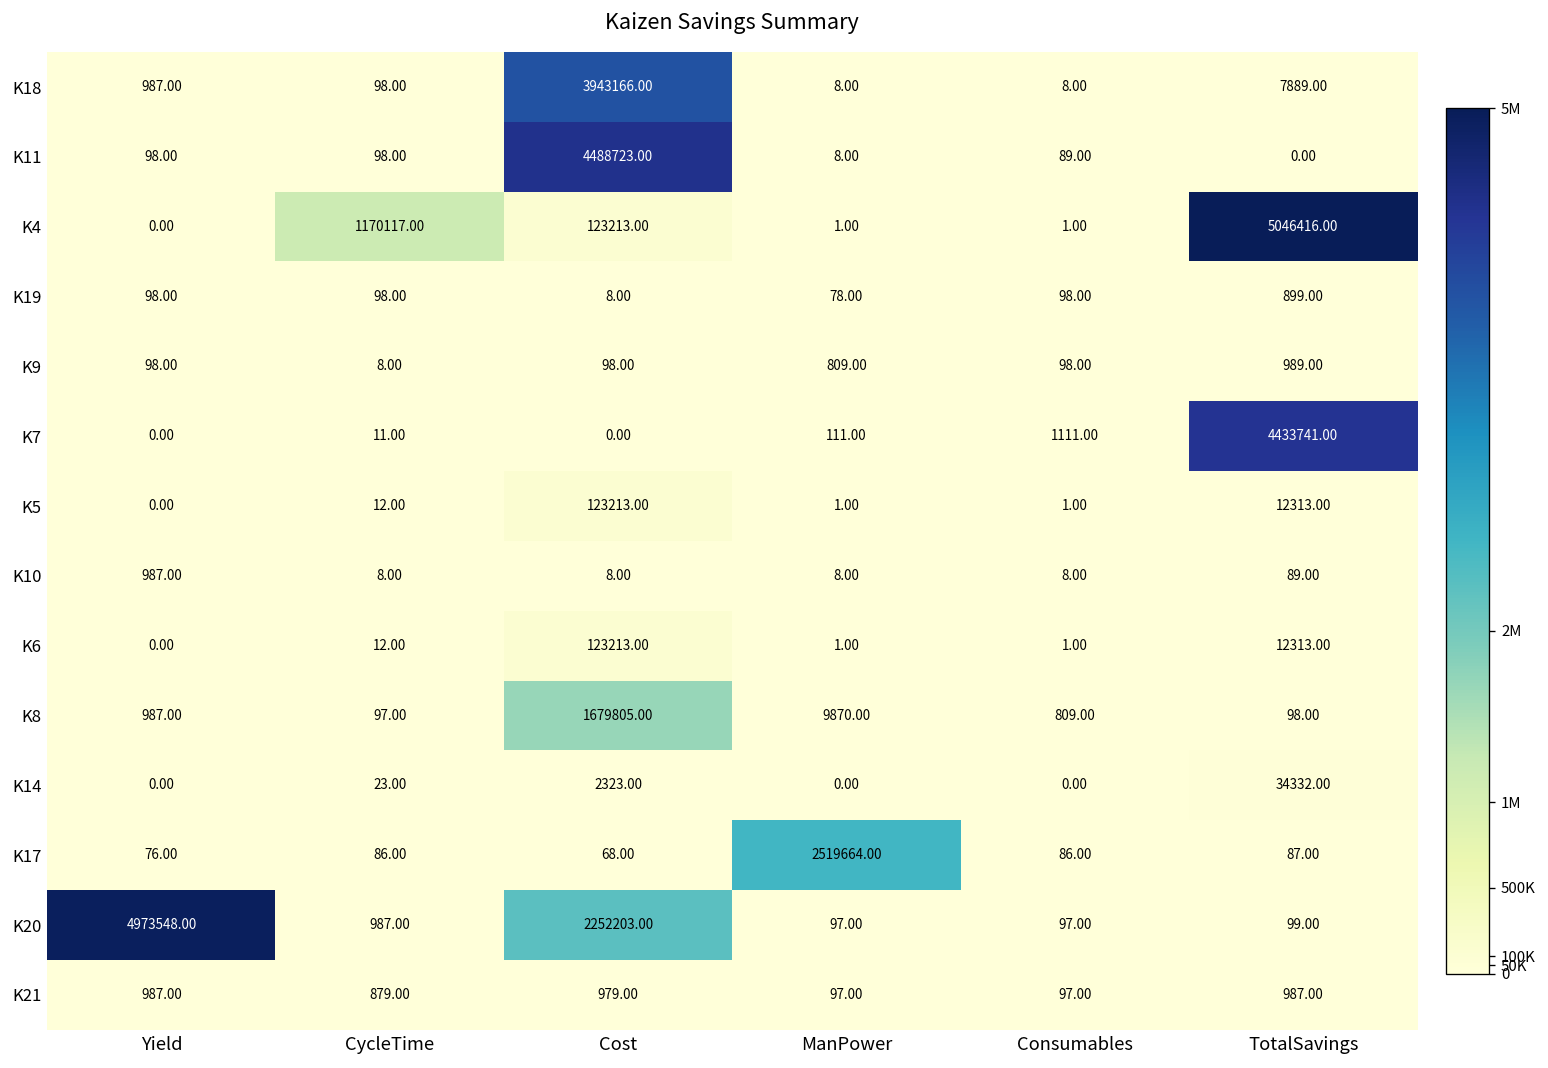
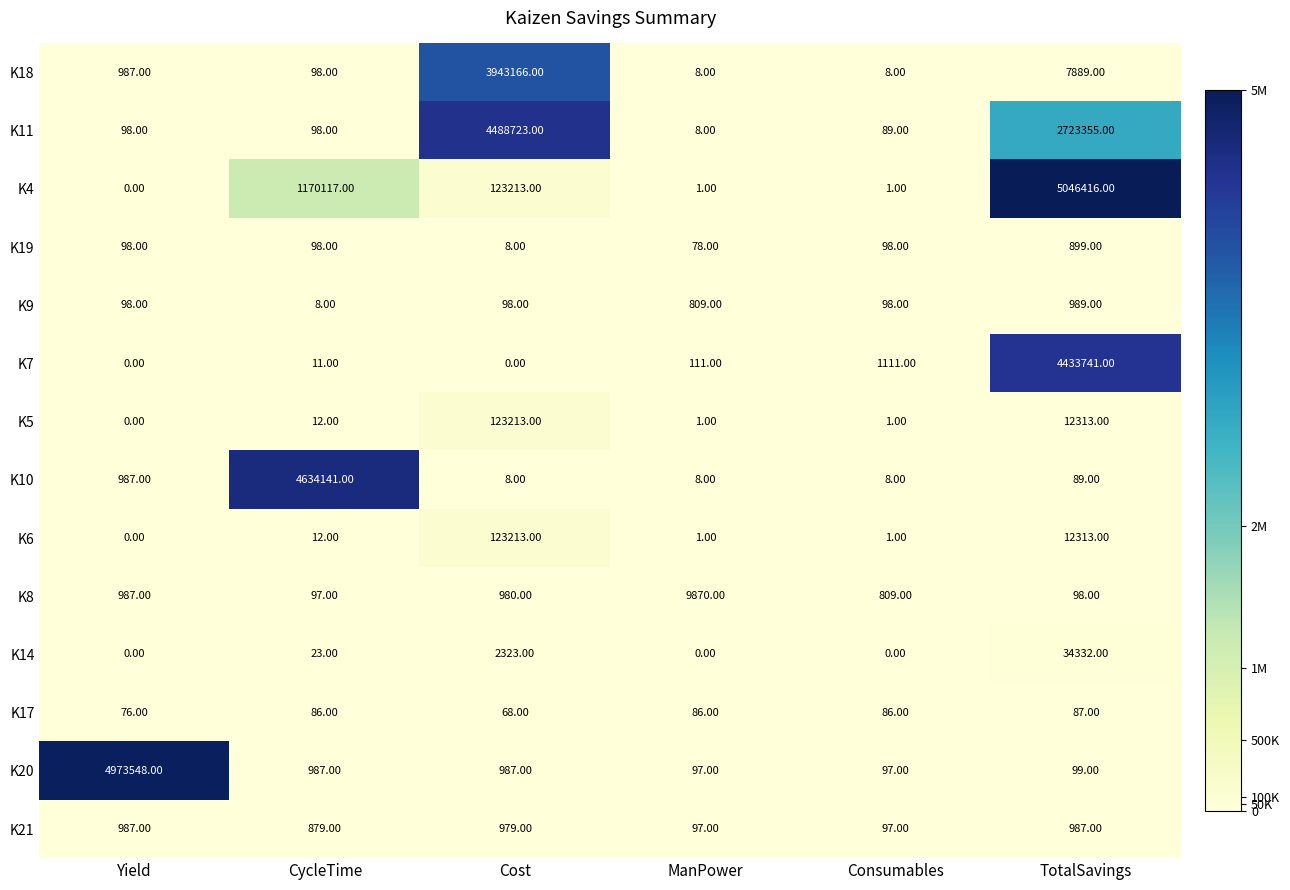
K11, TotalSavings: 0.00 -> 2723355.00
K10, CycleTime: 8.00 -> 4634141.00
K8, Cost: 1679805.00 -> 980.00
K17, ManPower: 2519664.00 -> 86.00
K20, Cost: 2252203.00 -> 987.00
